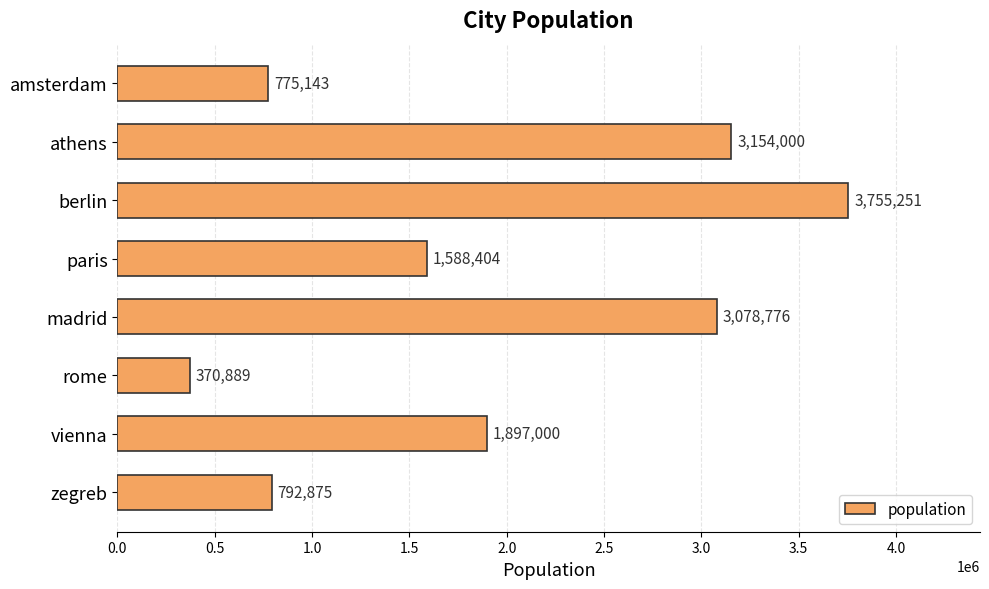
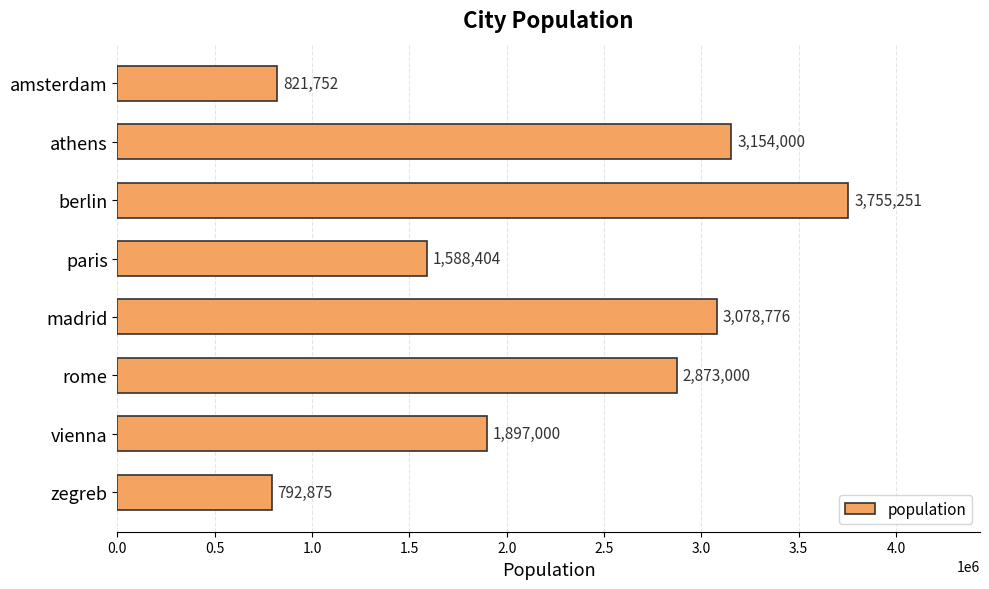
amsterdam: 775,143 -> 821,752
rome: 370,889 -> 2,873,000
